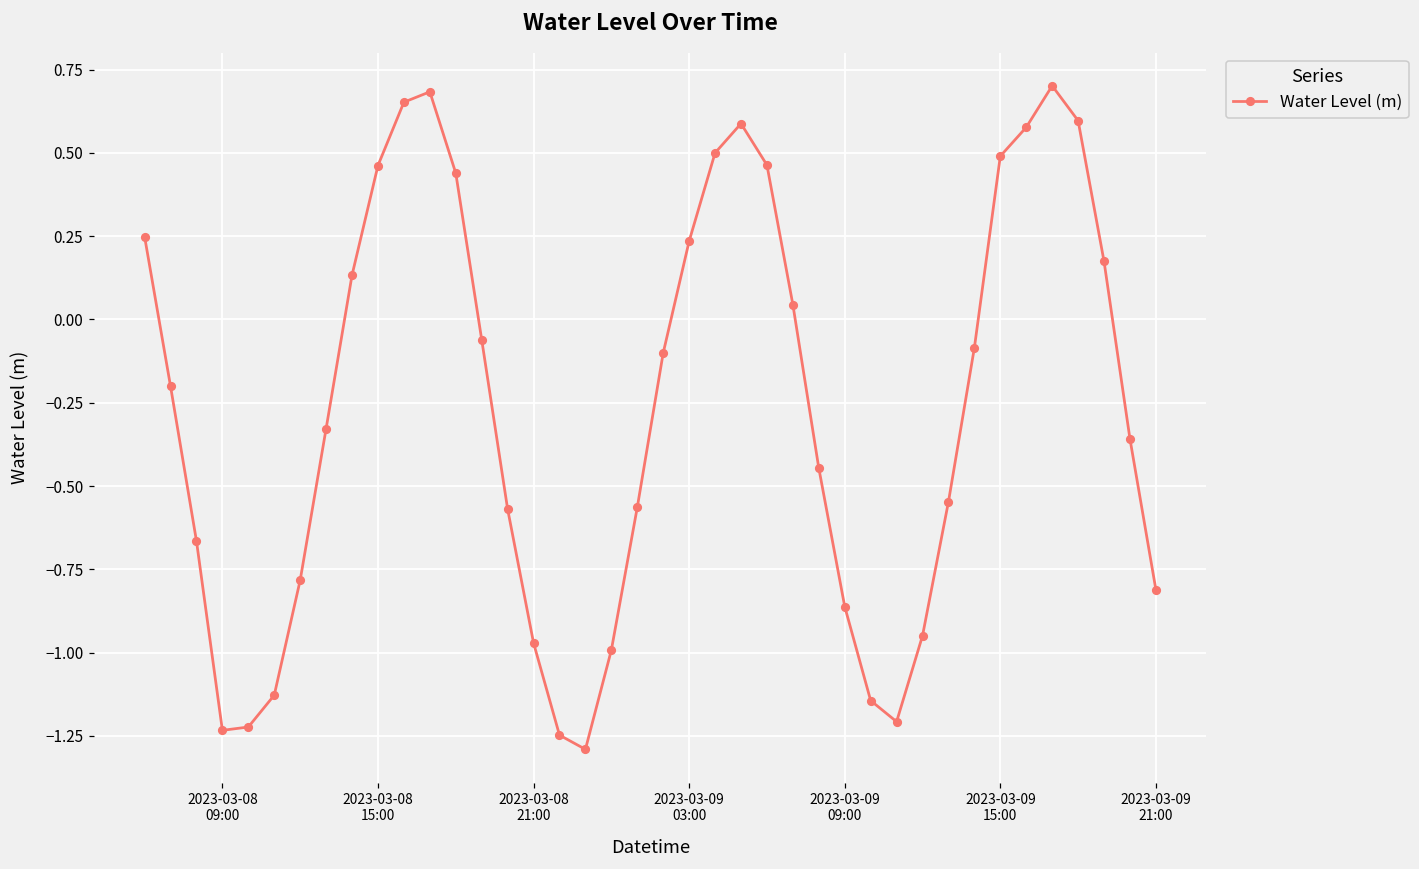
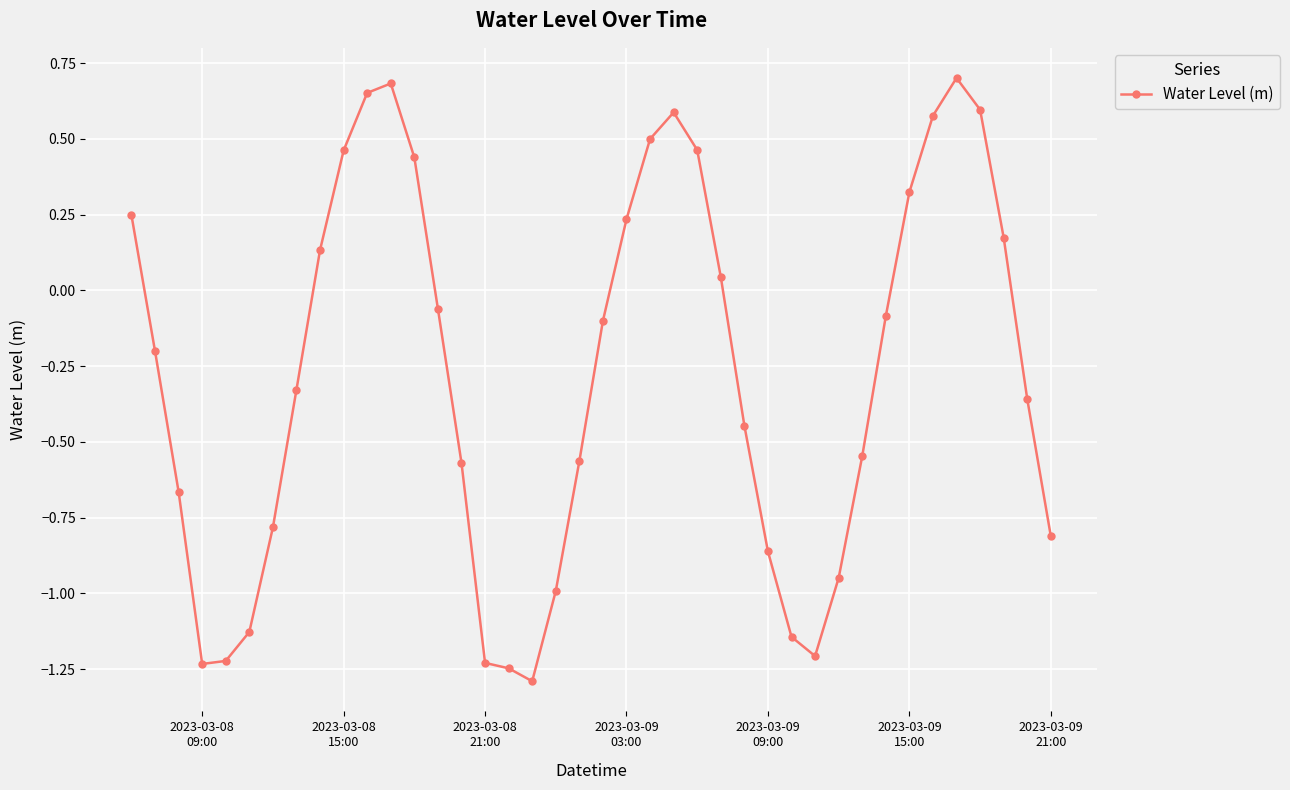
2023-03-08 21:00: -0.97 -> -1.23
2023-03-09 15:00: 0.49 -> 0.32
